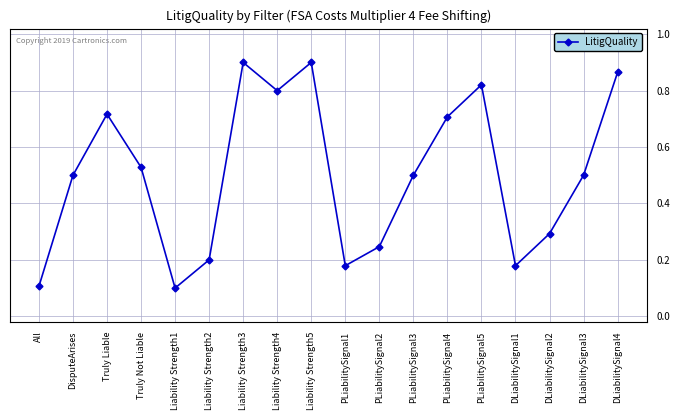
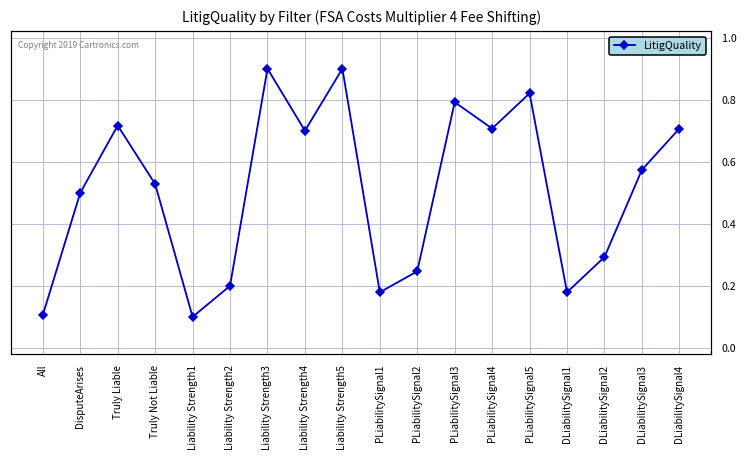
Liability Strength4: 0.8 -> 0.7
PLiabilitySignal3: 0.50 -> 0.79
DLiabilitySignal3: 0.50 -> 0.57
DLiabilitySignal4: 0.86 -> 0.71
